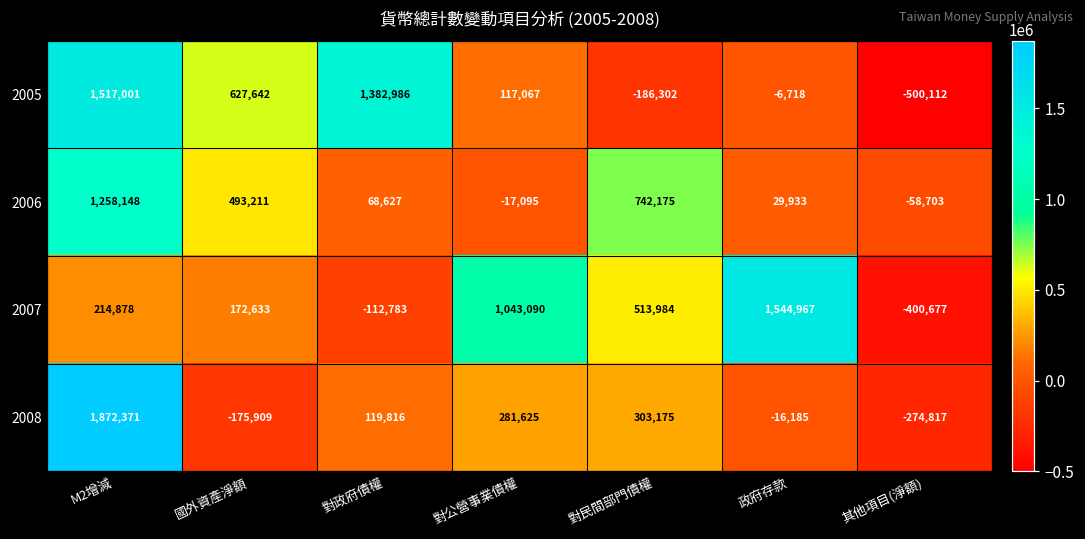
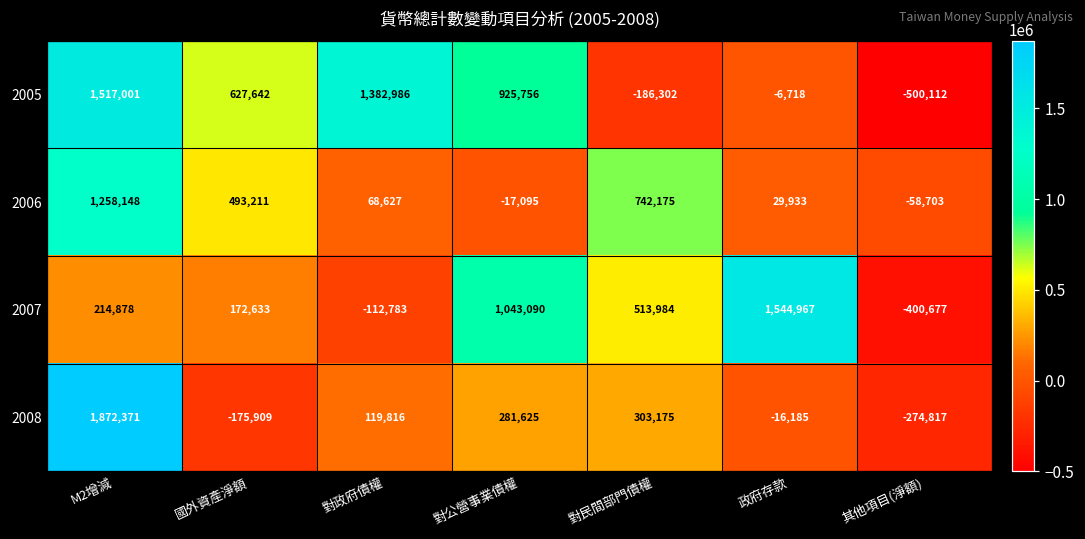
2005, 對公營事業債權: 117,067 -> 925,756
